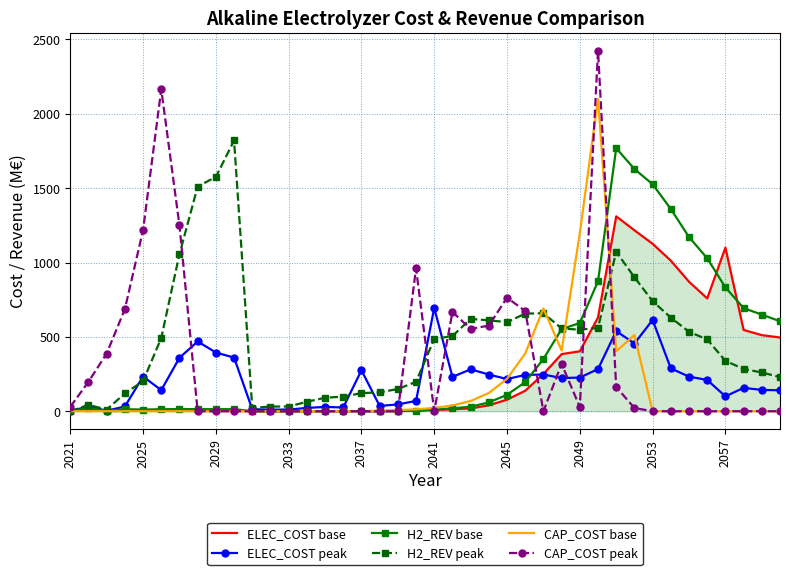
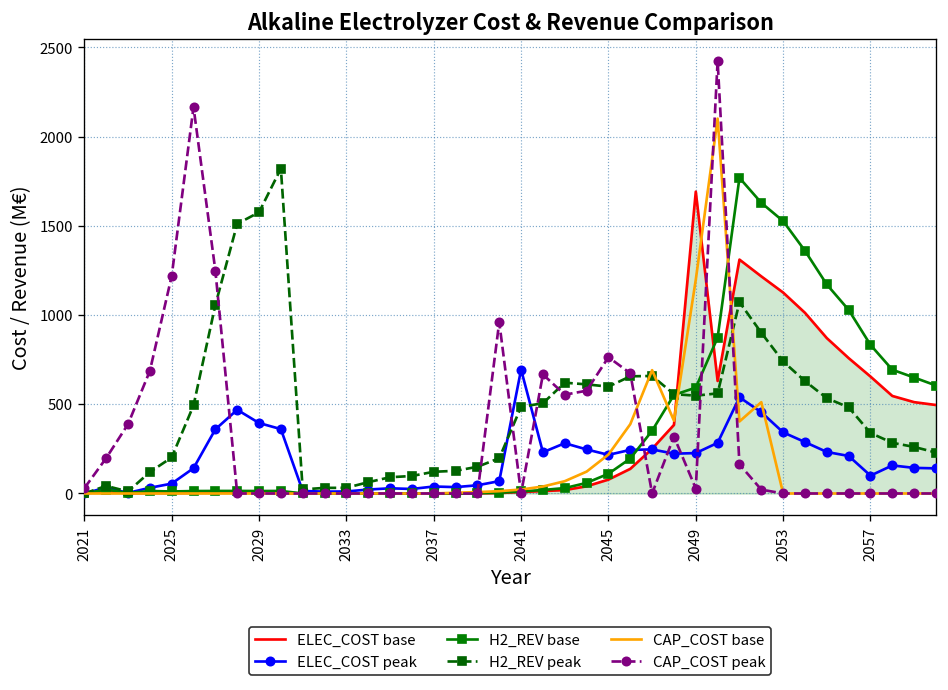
ELEC_COST peak, 2025: 230 -> 60
ELEC_COST peak, 2037: 280 -> 40
ELEC_COST base, 2049: 400 -> 1690
ELEC_COST peak, 2053: 610 -> 340
ELEC_COST base, 2057: 1100 -> 660
